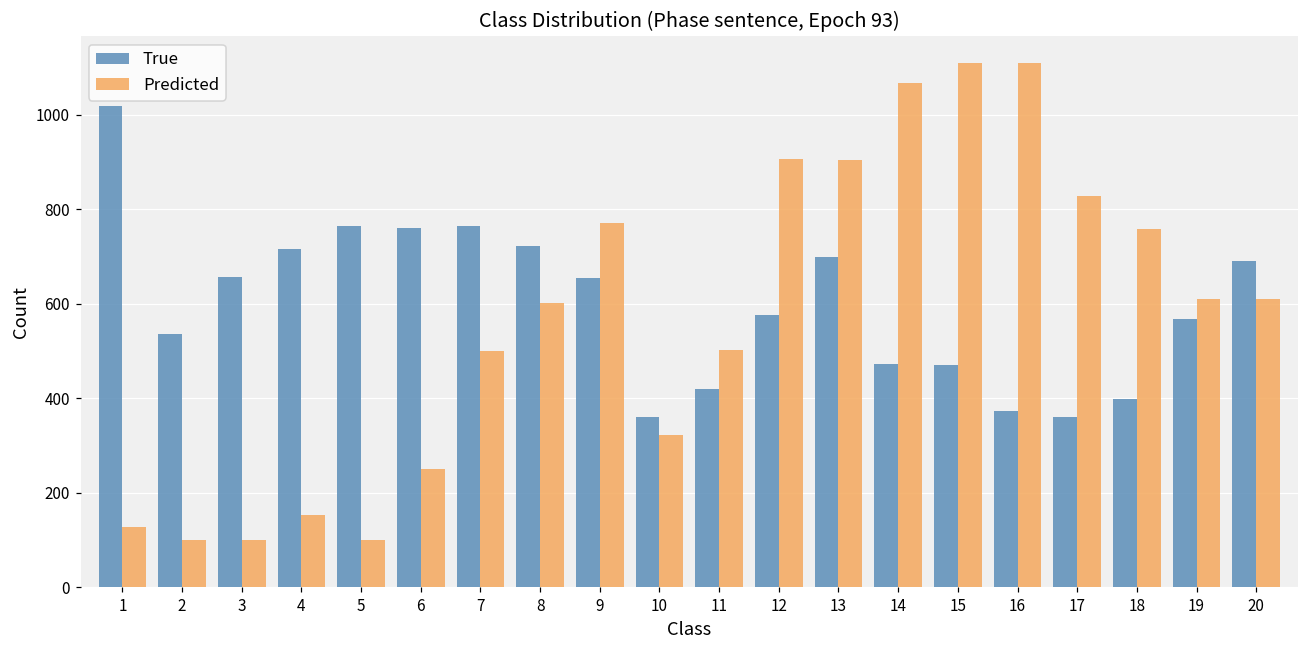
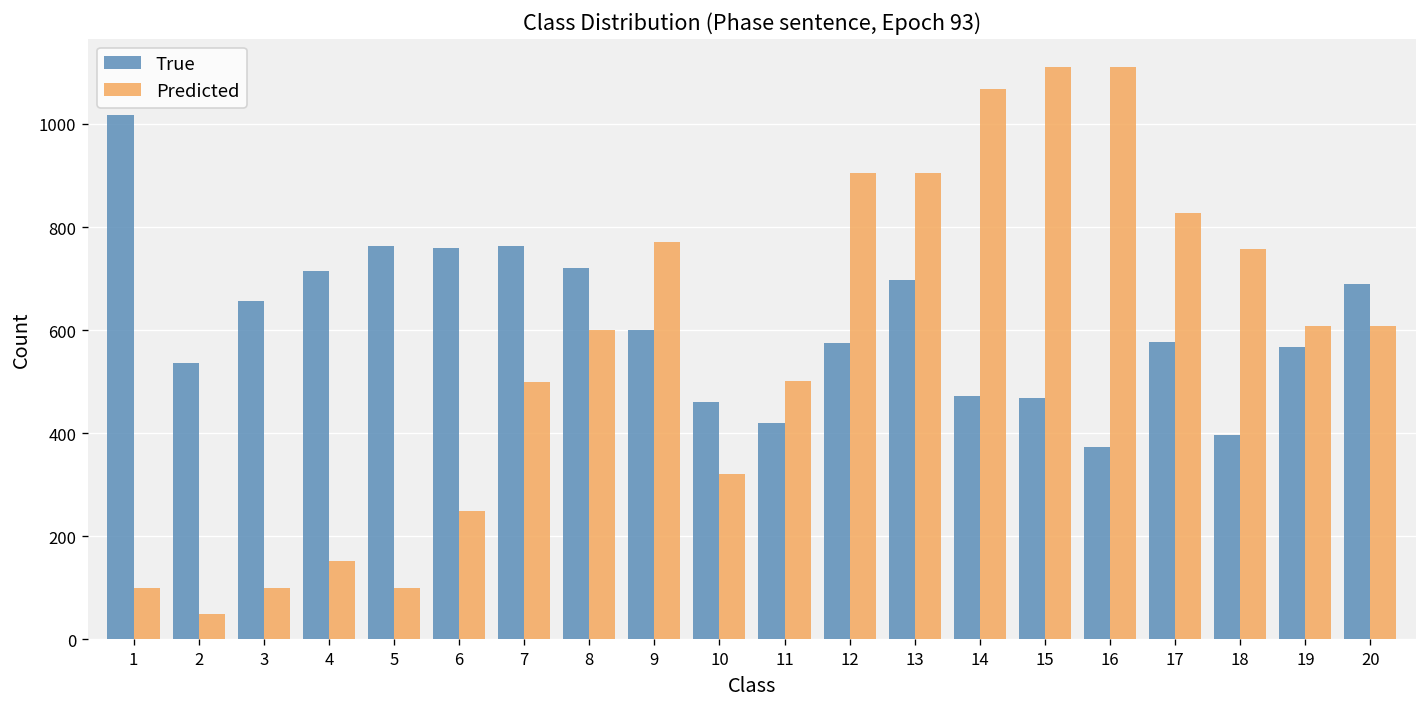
Predicted, 1: 130 -> 100
Predicted, 2: 100 -> 50
True, 9: 650 -> 600
True, 10: 360 -> 460
True, 17: 360 -> 580
